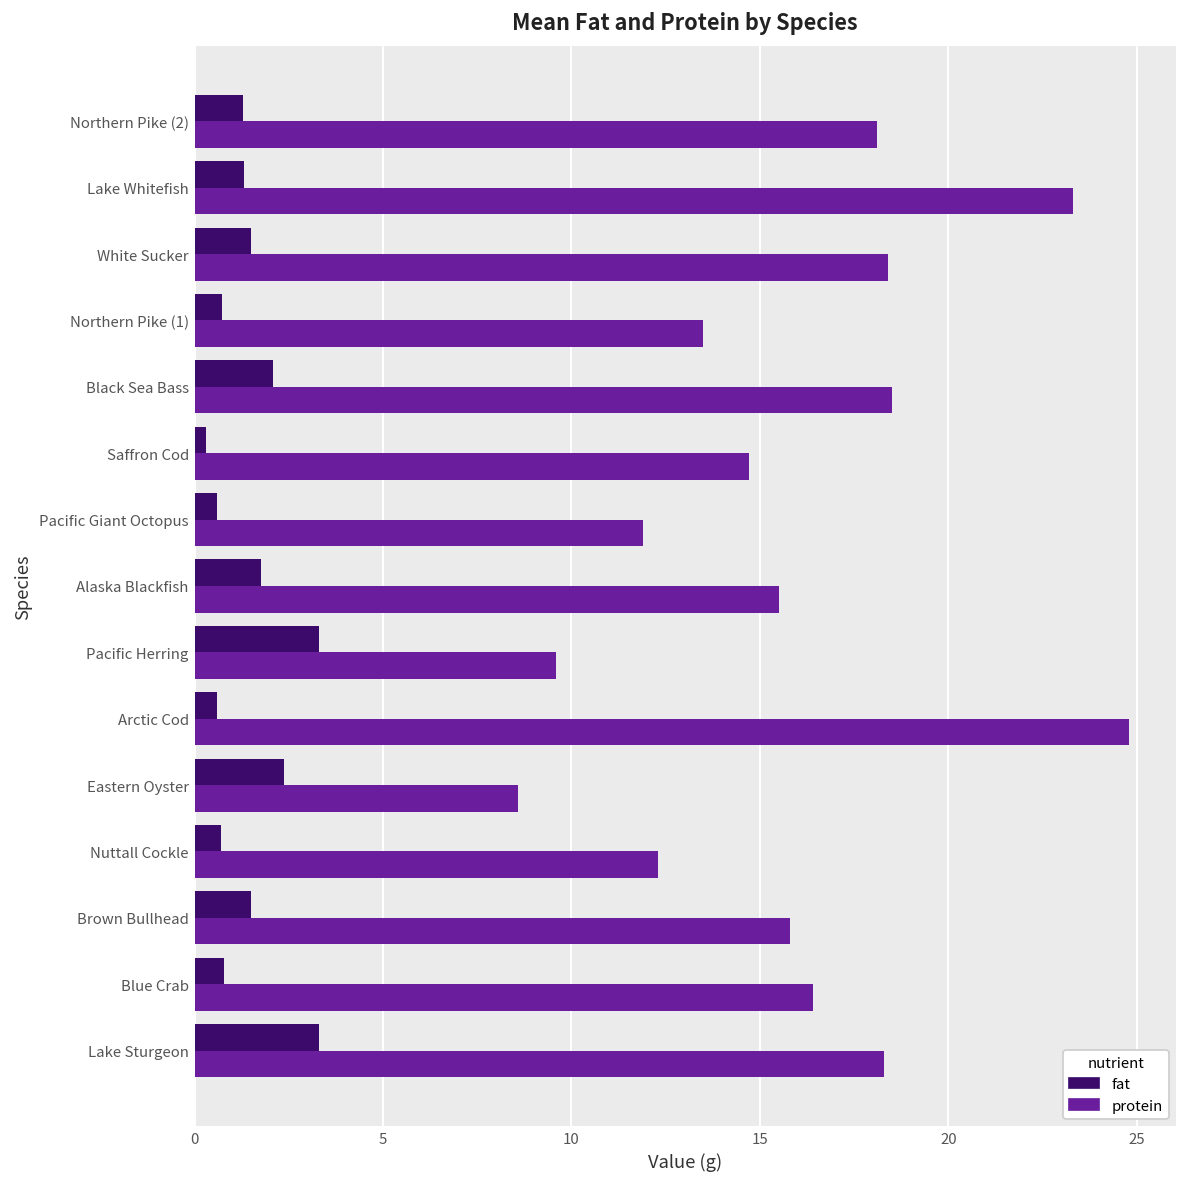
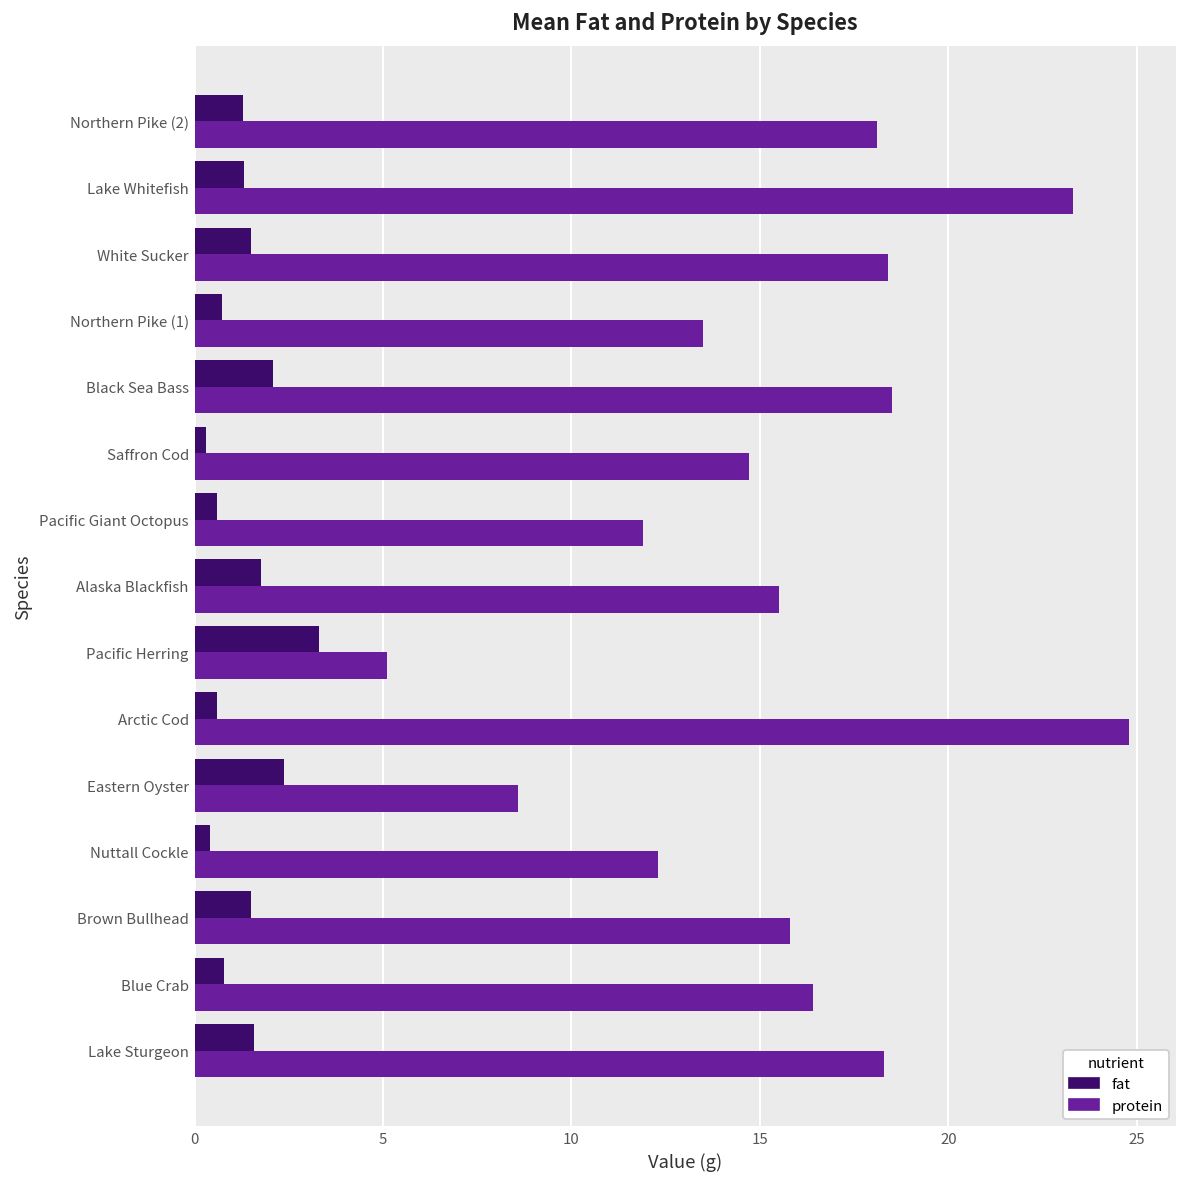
protein, Pacific Herring: 9.6 -> 5.1
fat, Nuttall Cockle: 0.7 -> 0.4
fat, Lake Sturgeon: 3.3 -> 1.6
